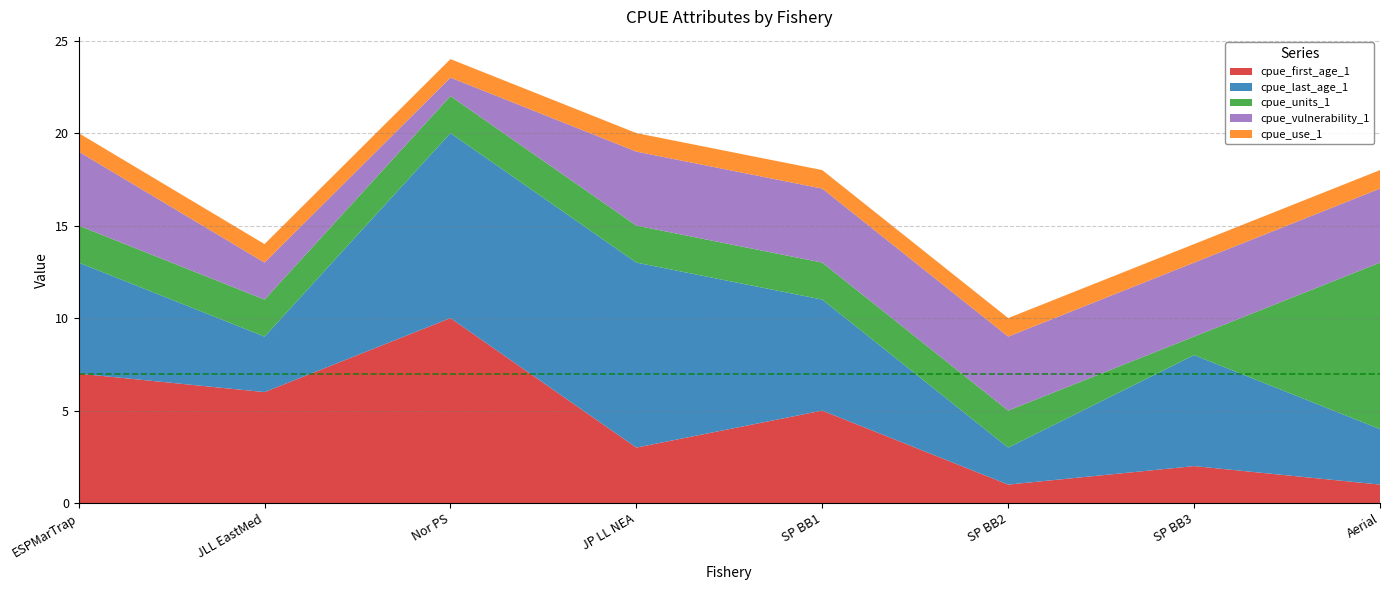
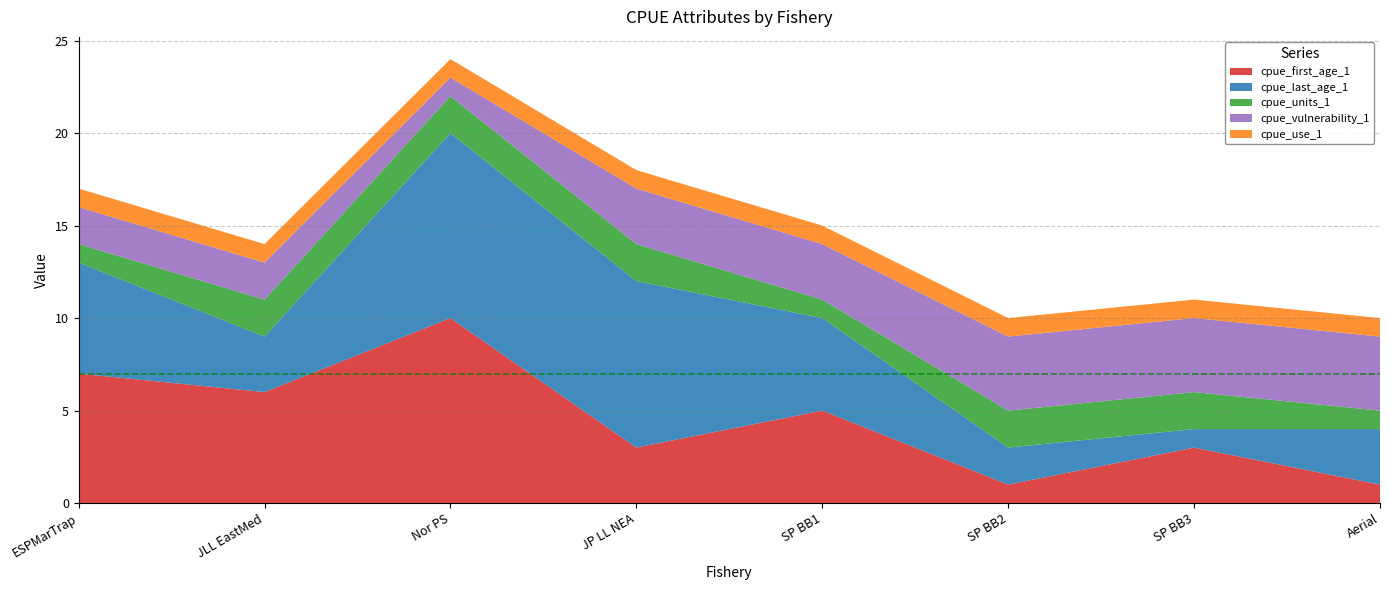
cpue_units_1, ESPMarTrap: 2 -> 1
cpue_vulnerability_1, ESPMarTrap: 4 -> 2
cpue_last_age_1, JP LL NEA: 10 -> 9
cpue_vulnerability_1, JP LL NEA: 4 -> 3
cpue_last_age_1, SP BB1: 6 -> 5
cpue_units_1, SP BB1: 2 -> 1
cpue_vulnerability_1, SP BB1: 4 -> 3
cpue_first_age_1, SP BB3: 2 -> 3
cpue_last_age_1, SP BB3: 6 -> 1
cpue_units_1, SP BB3: 1 -> 2
cpue_units_1, Aerial: 9 -> 1
